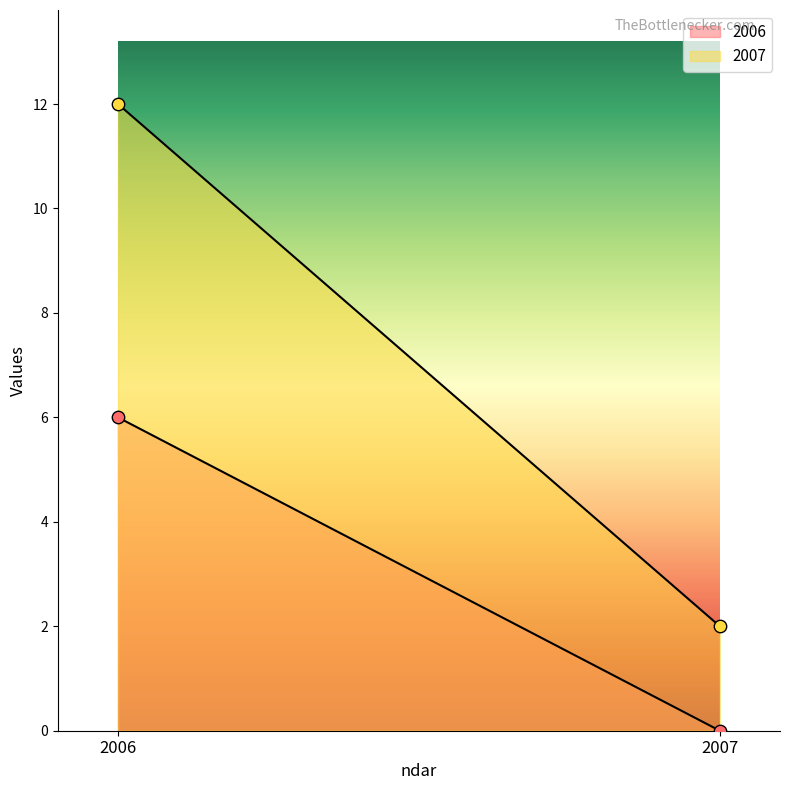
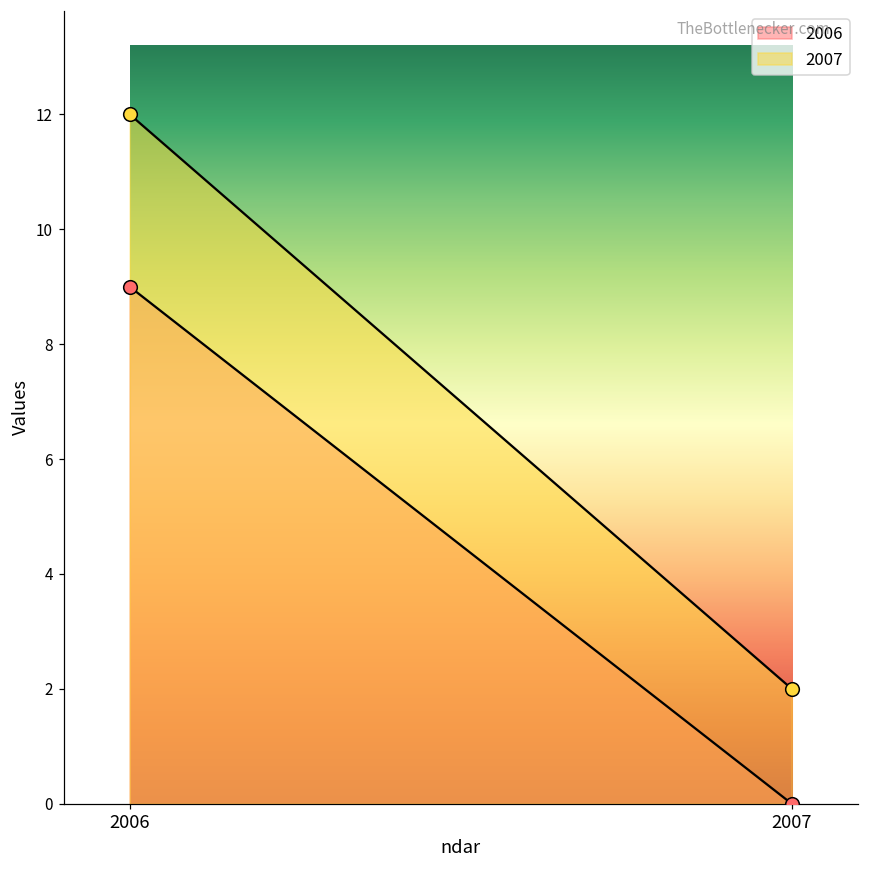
2006, 2006: 6 -> 9
